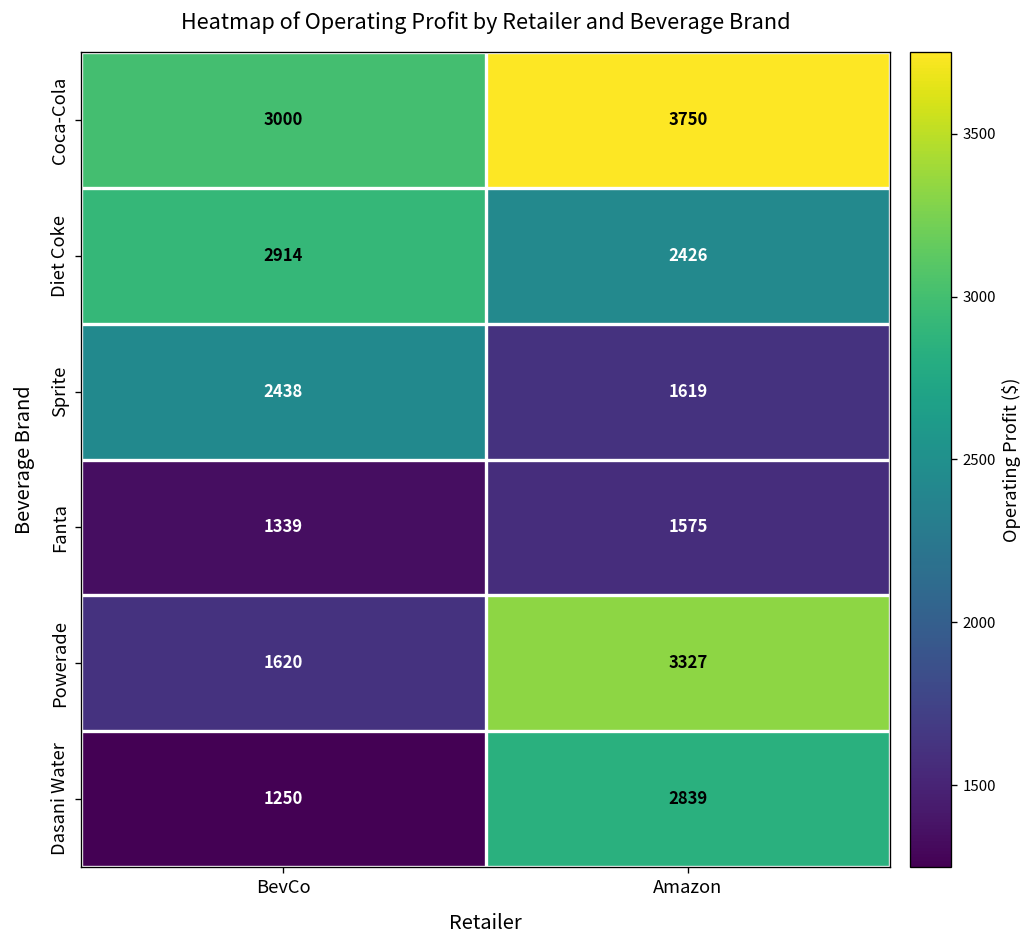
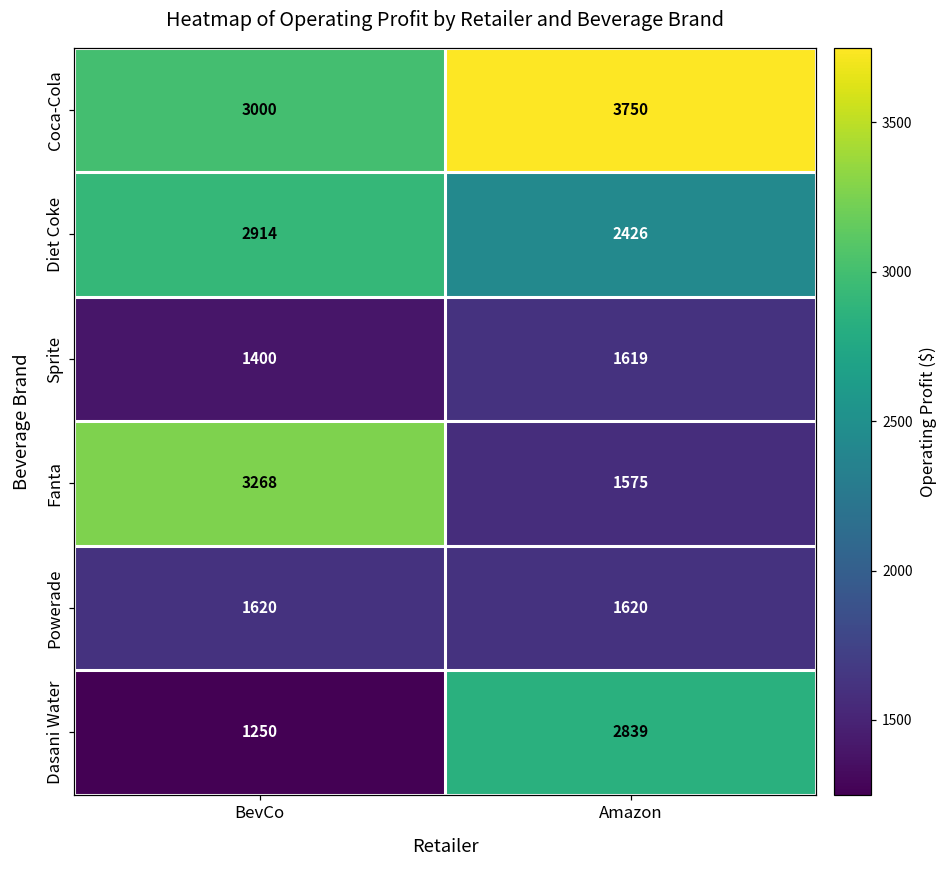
Sprite, BevCo: 2438 -> 1400
Fanta, BevCo: 1339 -> 3268
Powerade, Amazon: 3327 -> 1620
